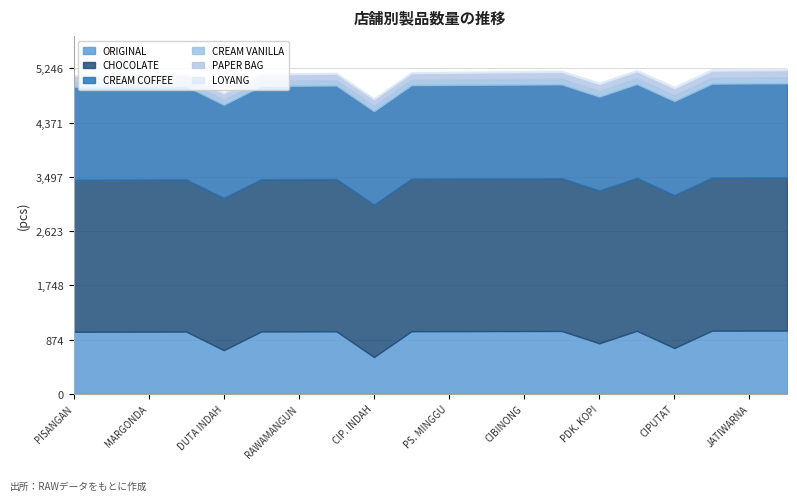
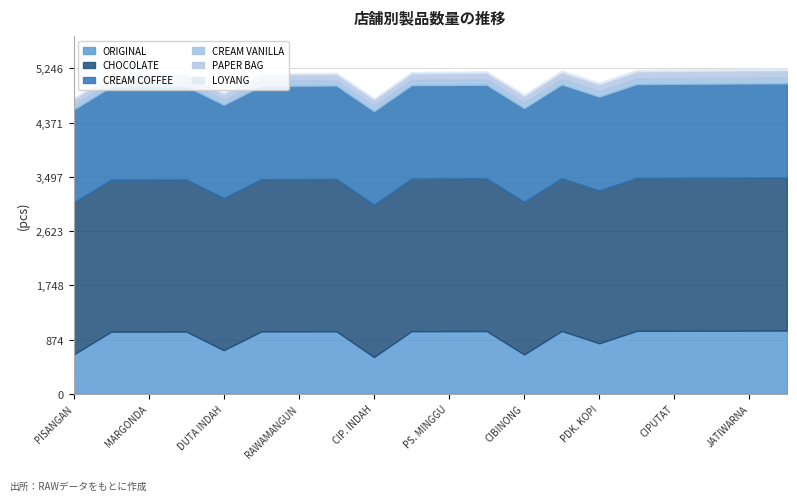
ORIGINAL, PISANGAN: 1,000 -> 600
ORIGINAL, CIBINONG: 1,000 -> 600
ORIGINAL, CIPUTAT: 700 -> 1,000
